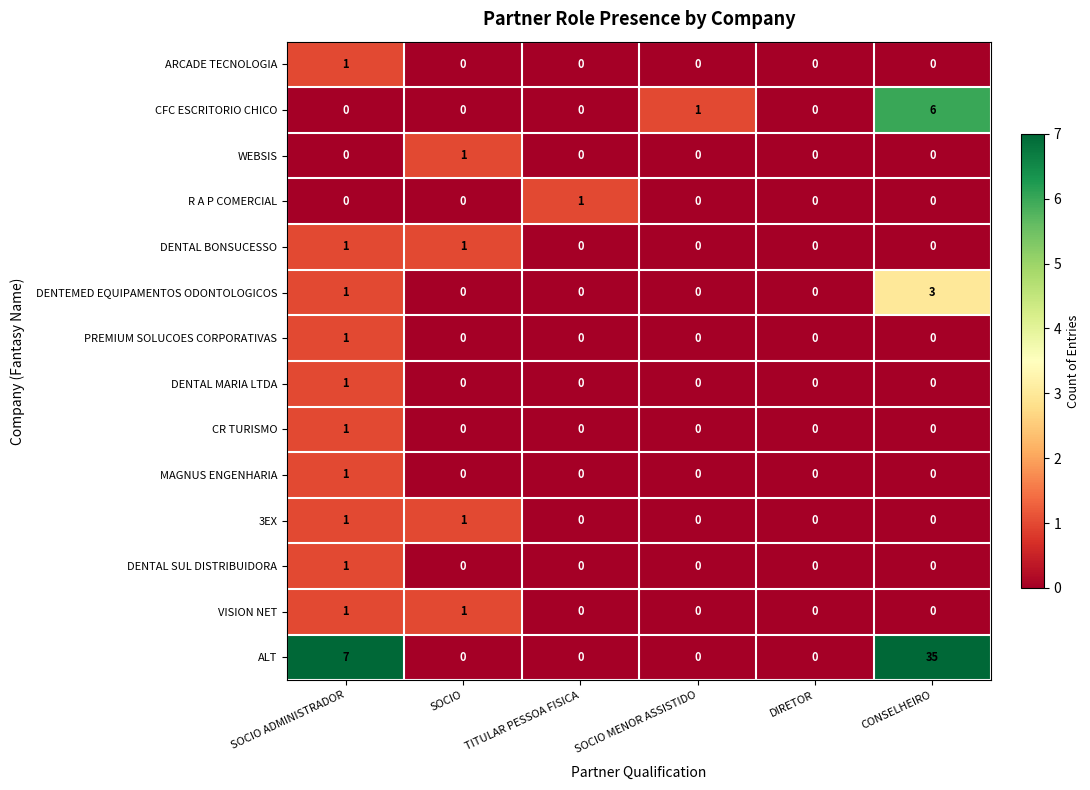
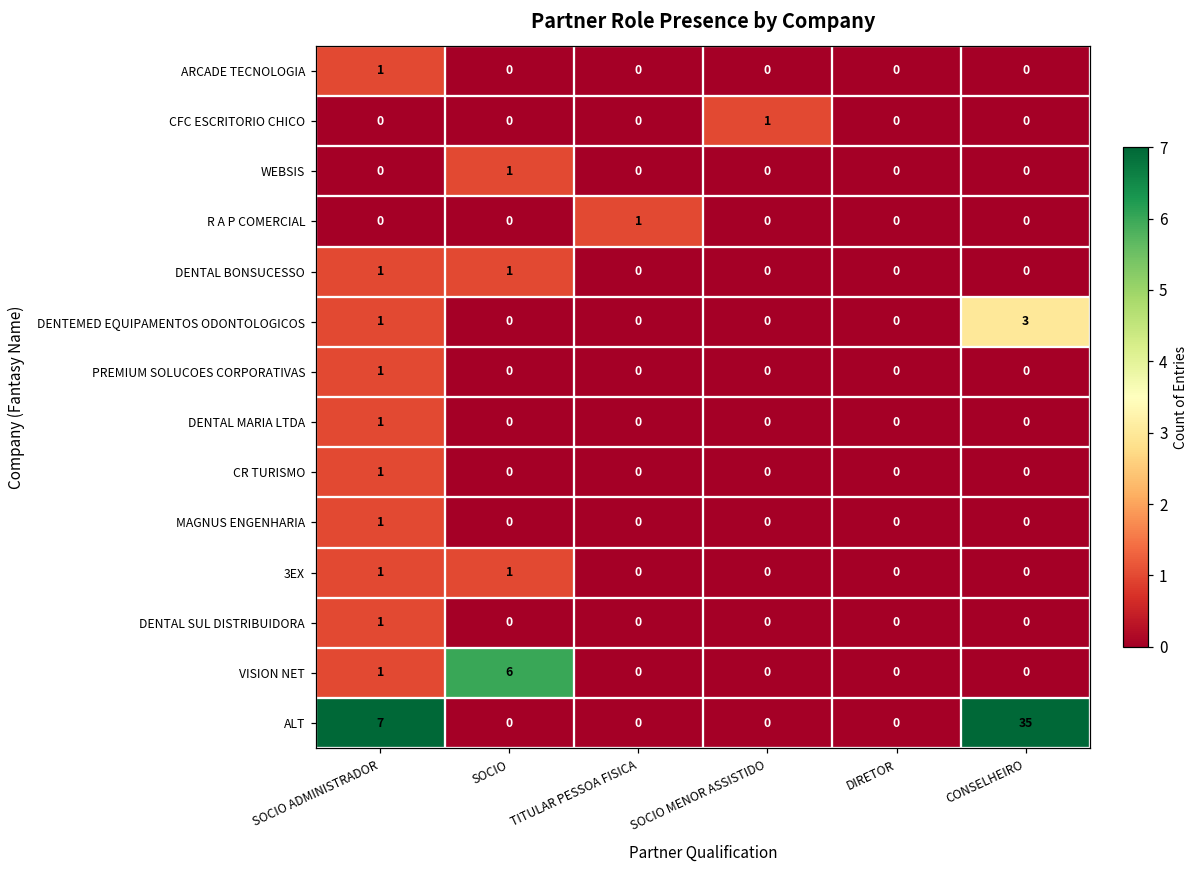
CFC ESCRITORIO CHICO, CONSELHEIRO: 6 -> 0
VISION NET, SOCIO: 1 -> 6
